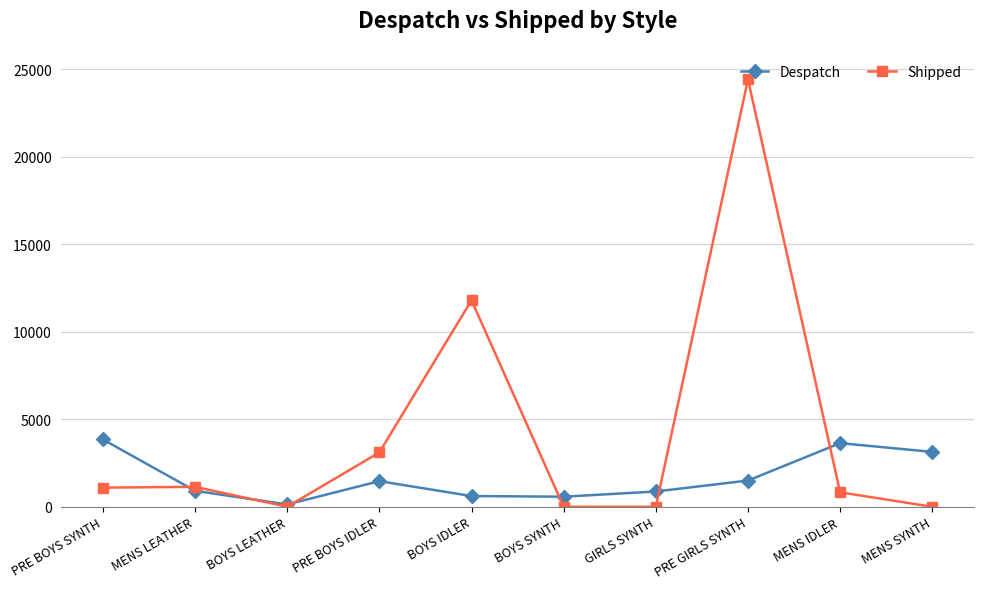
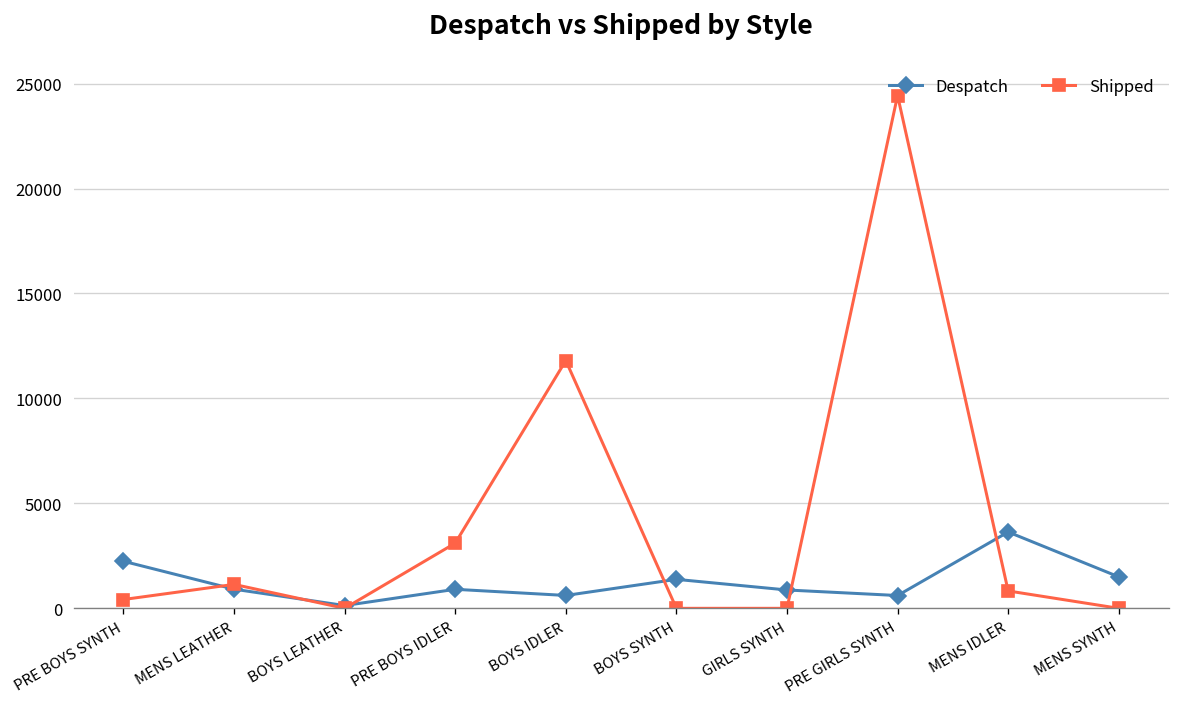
Despatch, PRE BOYS SYNTH: 3800 -> 2200
Shipped, PRE BOYS SYNTH: 1100 -> 400
Despatch, PRE BOYS IDLER: 1500 -> 900
Despatch, BOYS SYNTH: 600 -> 1400
Despatch, PRE GIRLS SYNTH: 1500 -> 600
Despatch, MENS SYNTH: 3100 -> 1500
